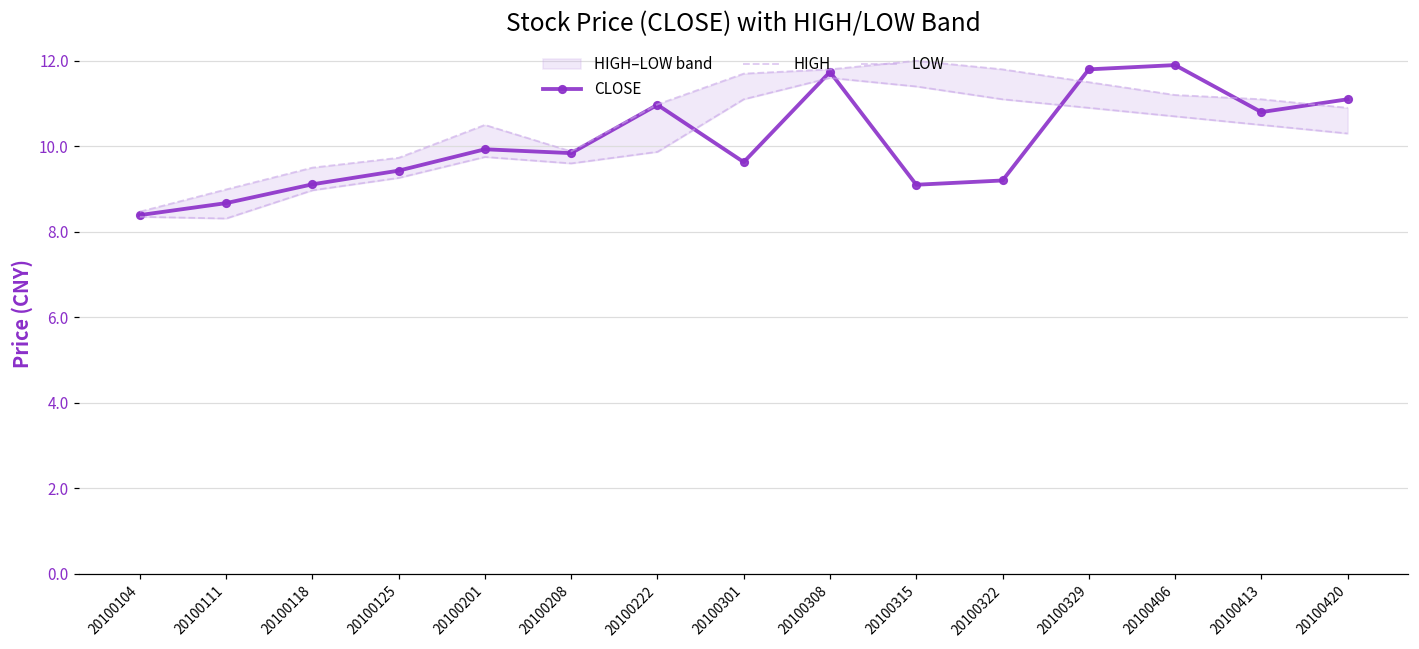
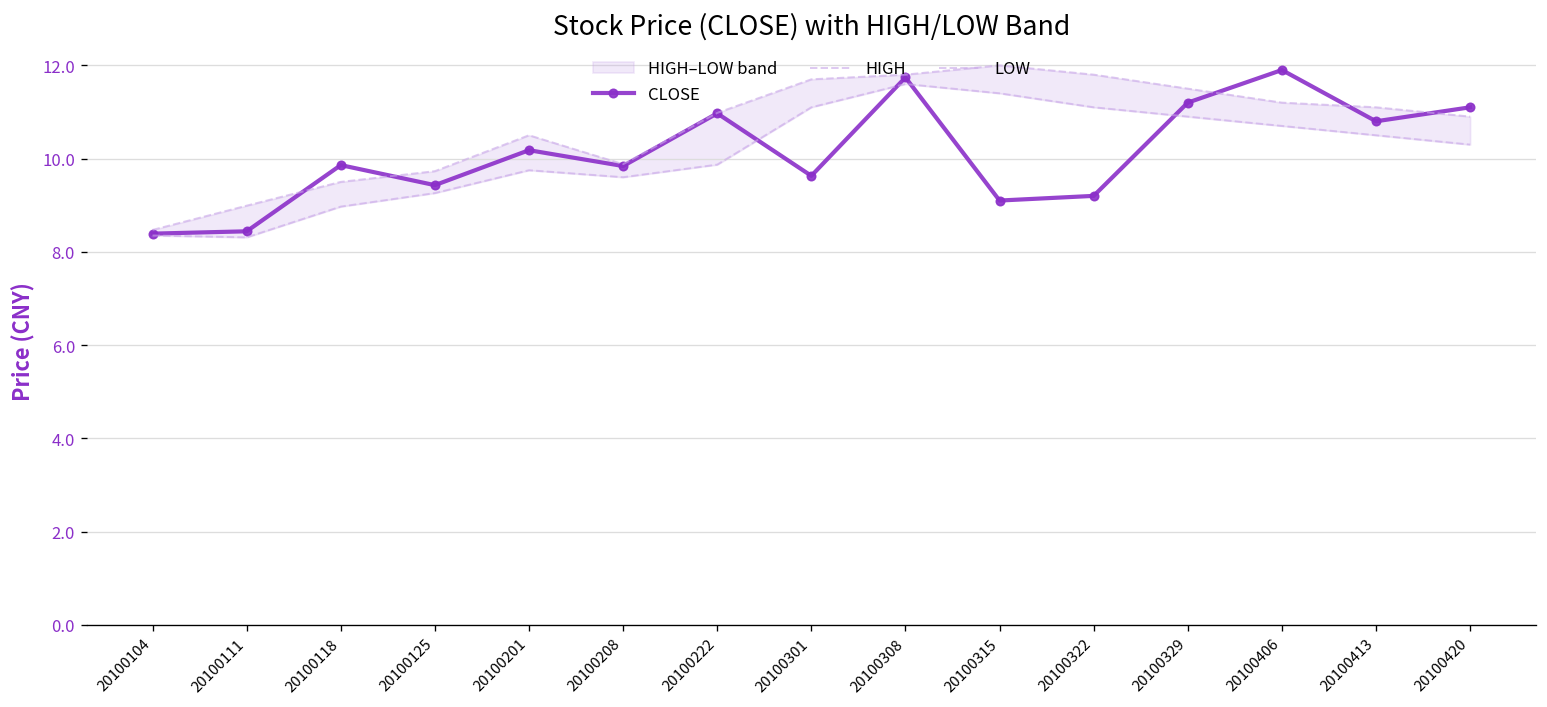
CLOSE, 20100111: 8.7 -> 8.4
CLOSE, 20100118: 9.1 -> 9.9
CLOSE, 20100201: 9.9 -> 10.2
CLOSE, 20100329: 11.8 -> 11.2
